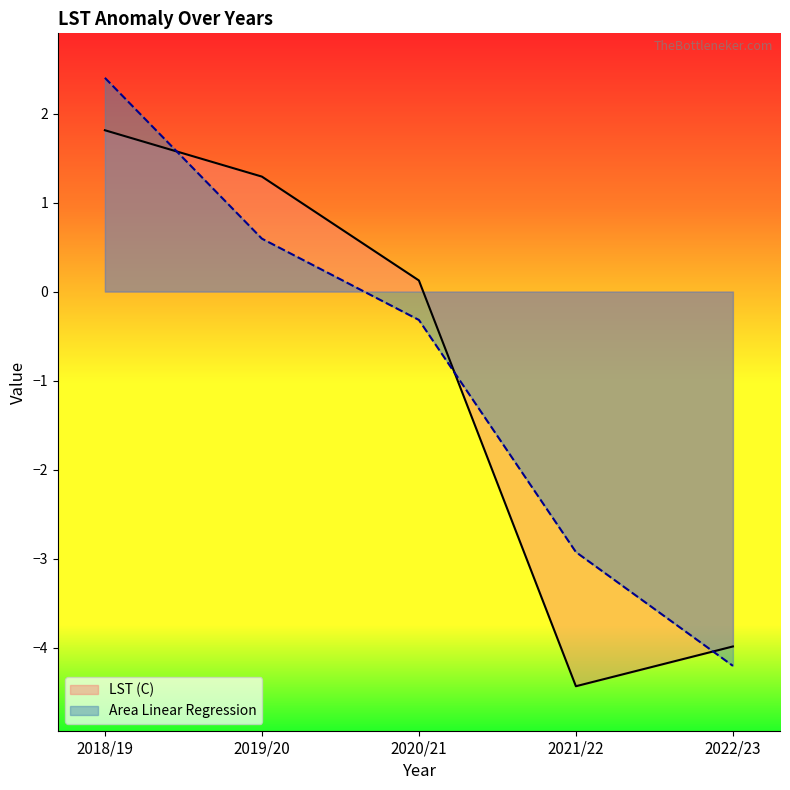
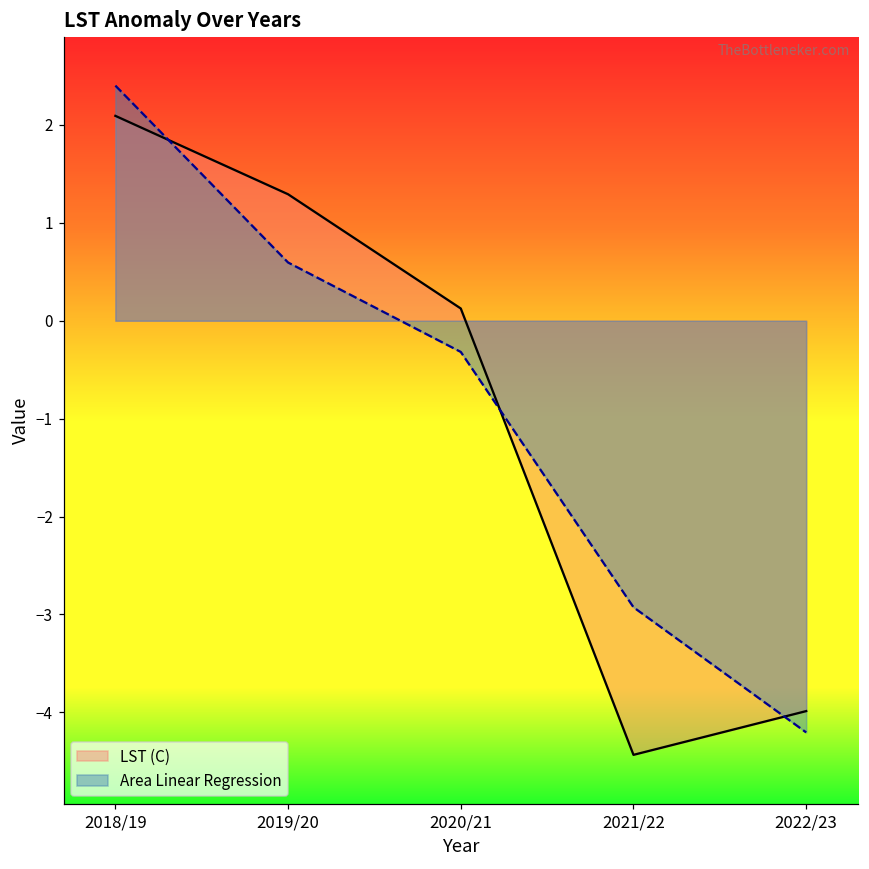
LST (C), 2018/19: 1.8 -> 2.1
